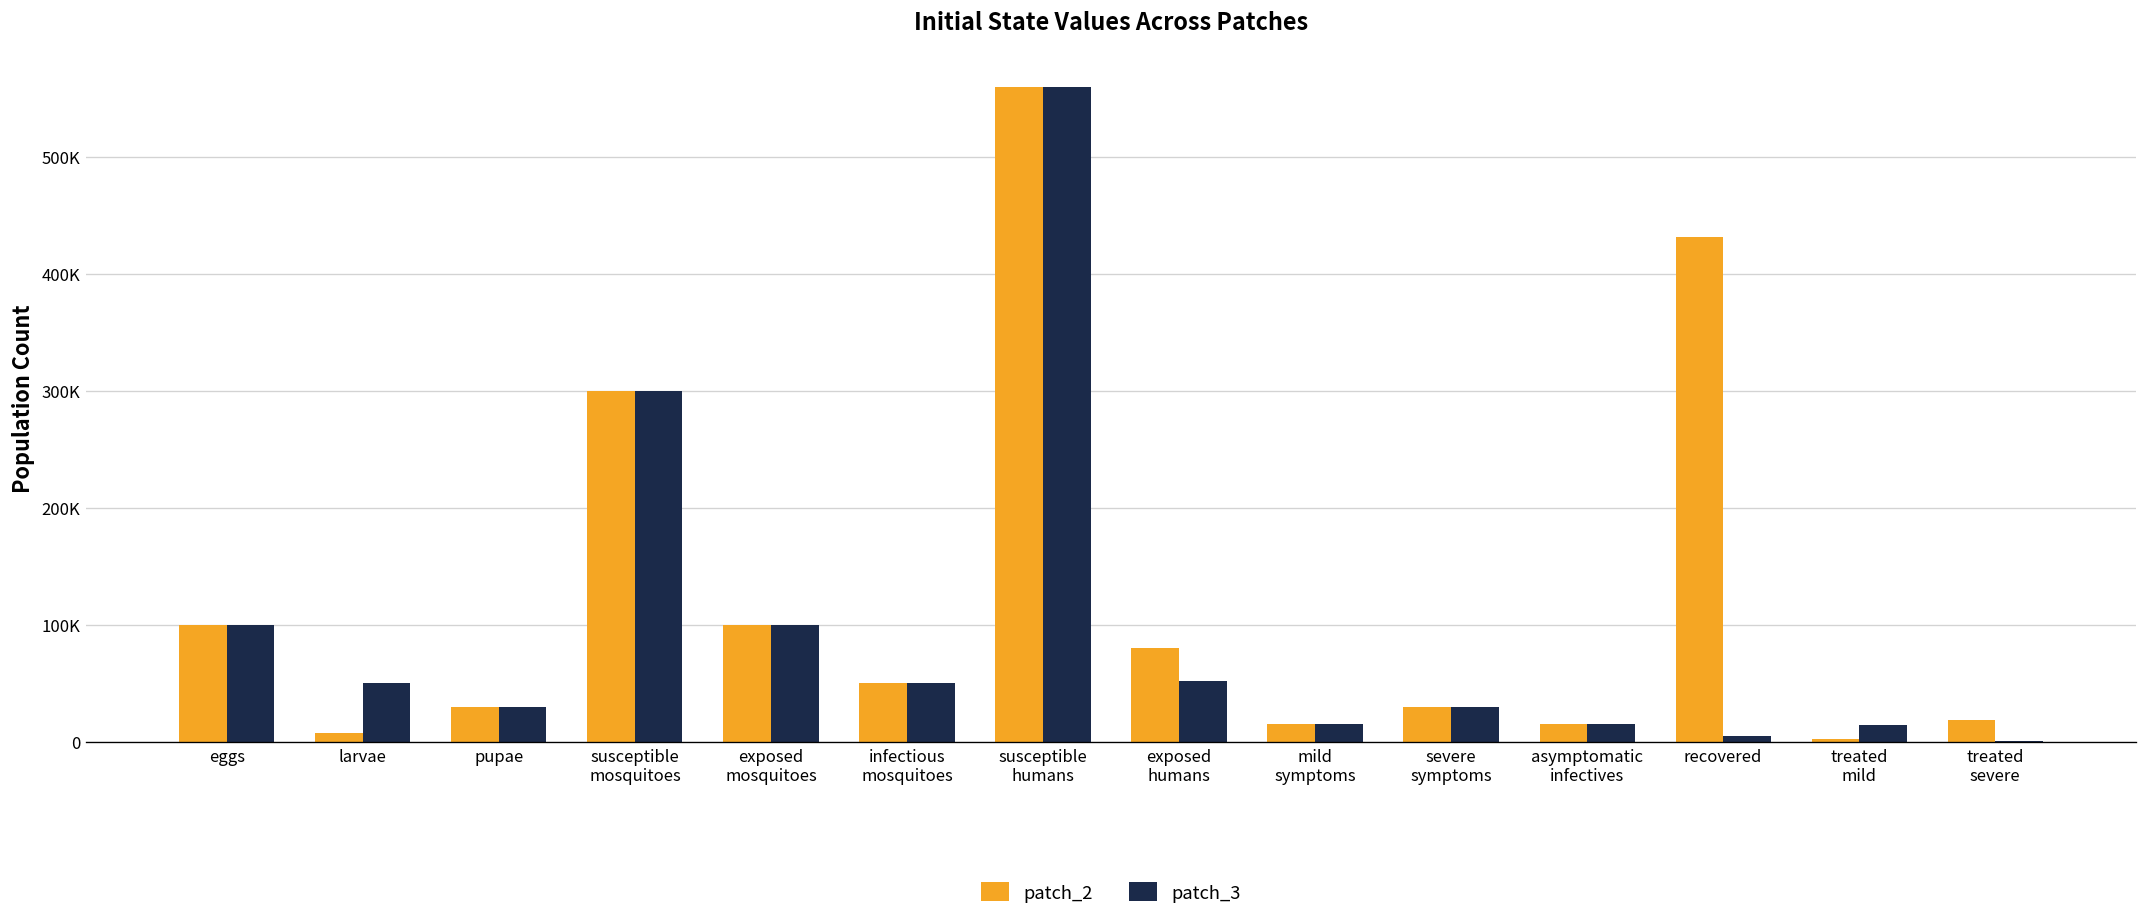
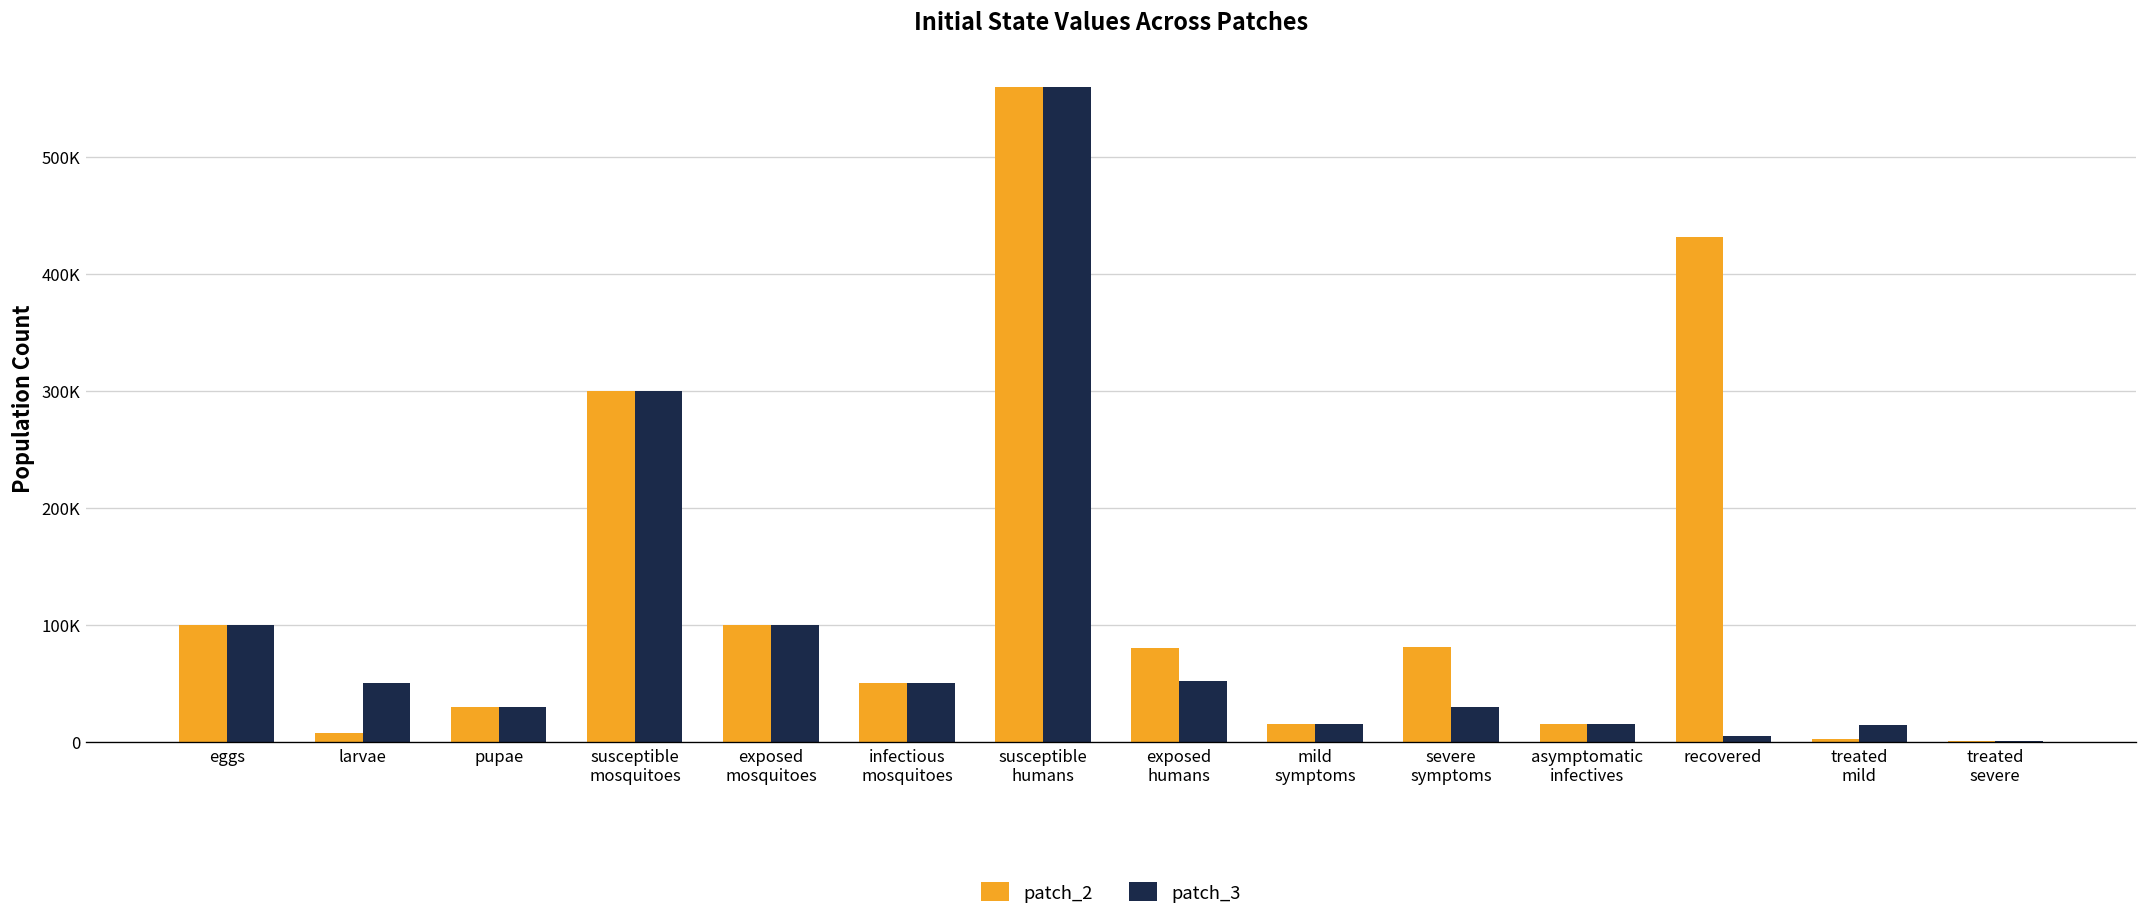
patch_2, severe symptoms: 30000 -> 80000
patch_2, treated severe: 20000 -> 0
